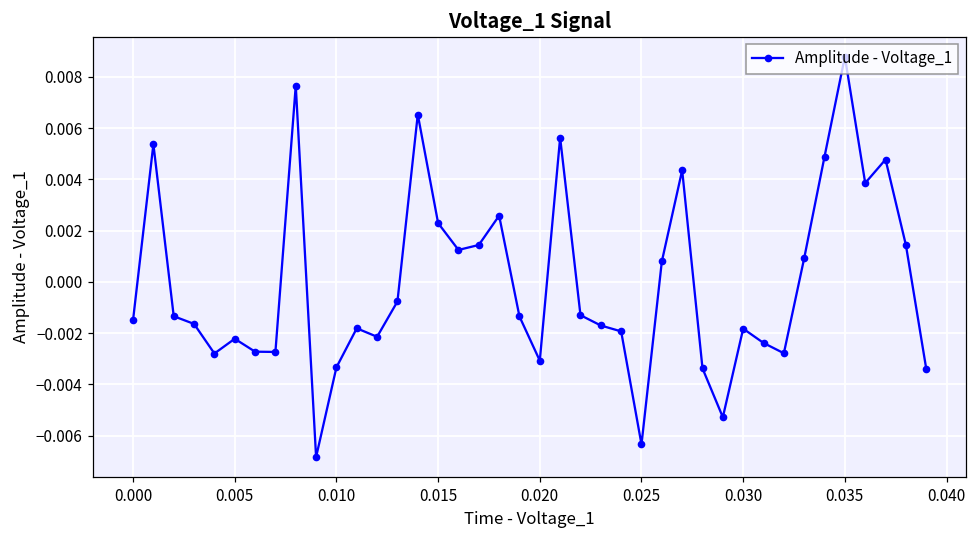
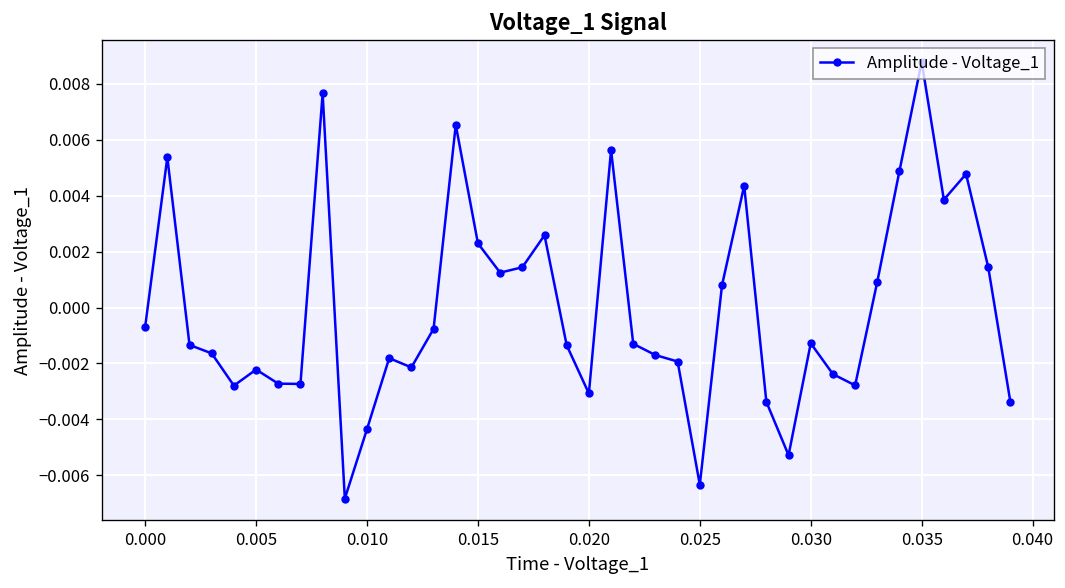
0.000: -0.0015 -> -0.0007
0.010: -0.0033 -> -0.0043
0.030: -0.0018 -> -0.0013
